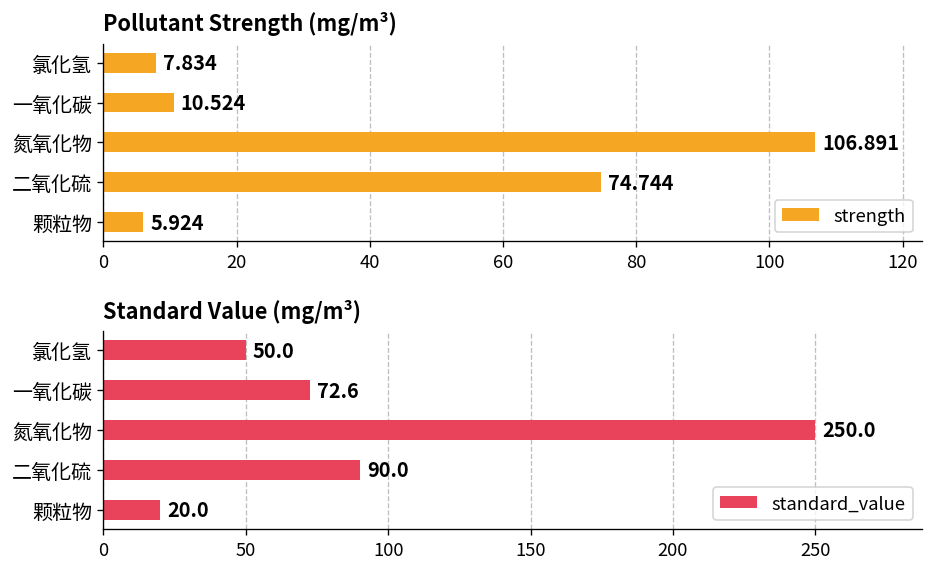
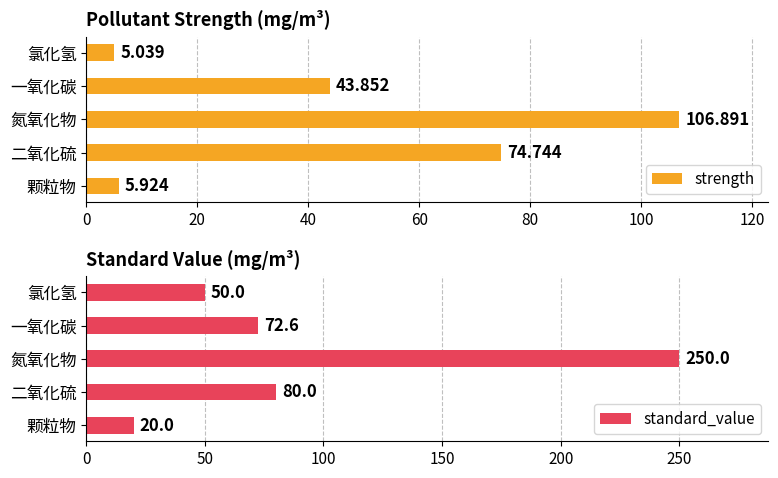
Pollutant Strength (mg/m³), 氯化氢: 7.834 -> 5.039
Pollutant Strength (mg/m³), 一氧化碳: 10.524 -> 43.852
Standard Value (mg/m³), 二氧化硫: 90.0 -> 80.0
